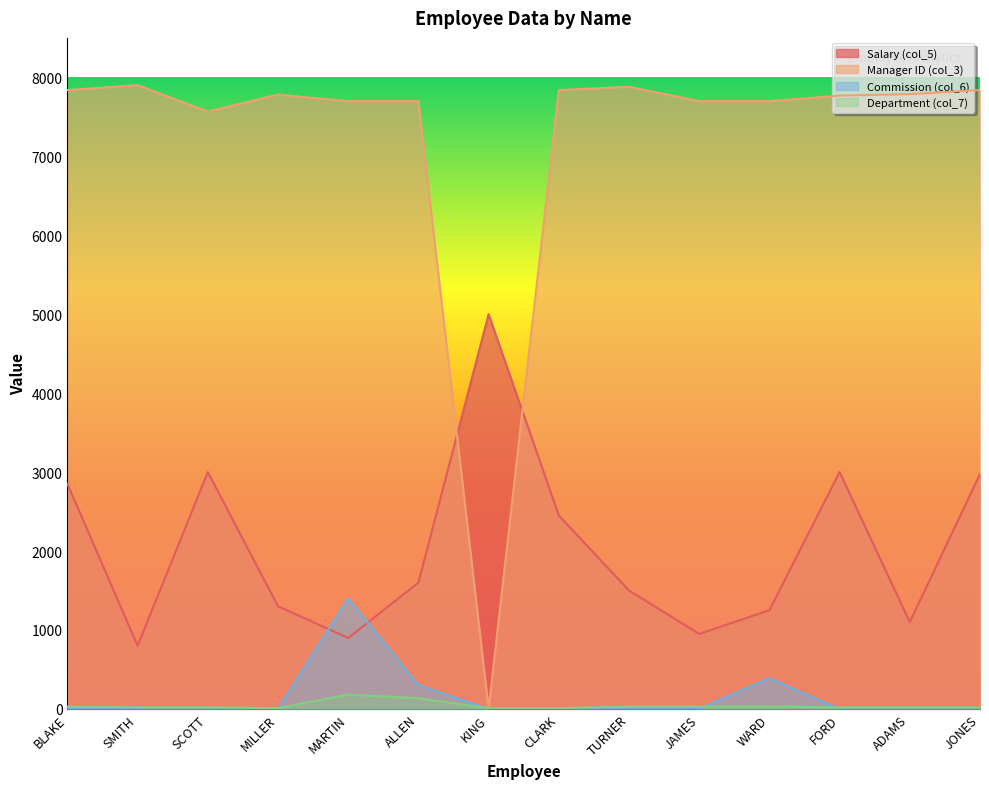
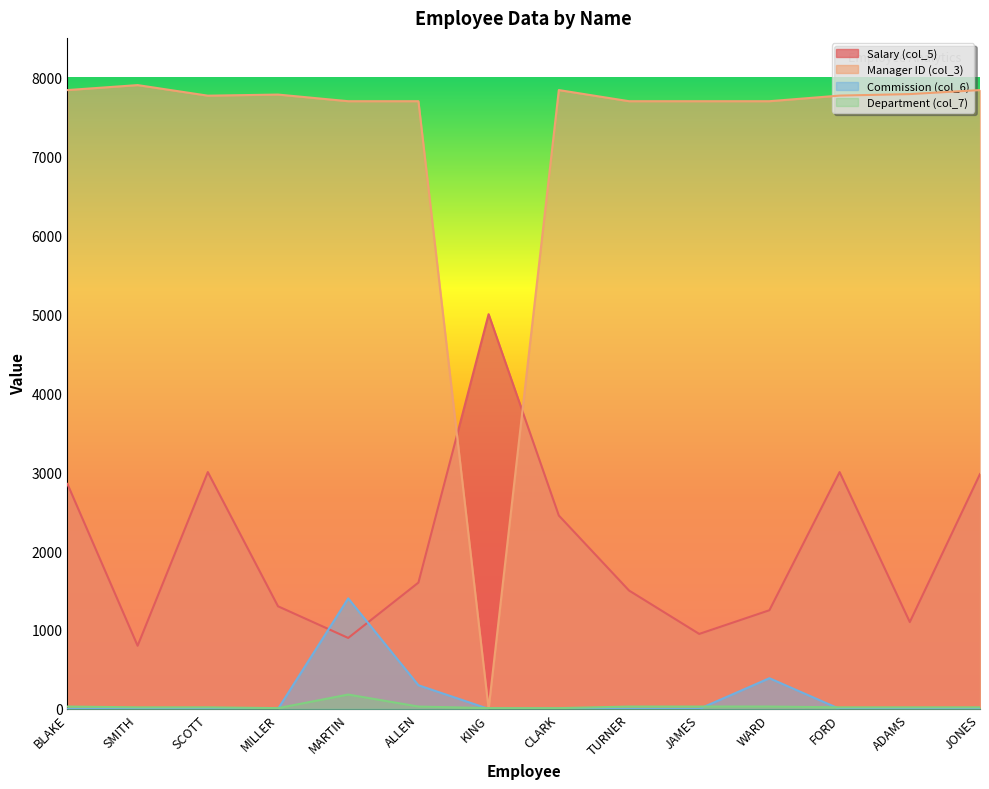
Manager ID (col_3), SCOTT: 7600 -> 7800
Department (col_7), ALLEN: 100 -> 0
Manager ID (col_3), TURNER: 7900 -> 7700
